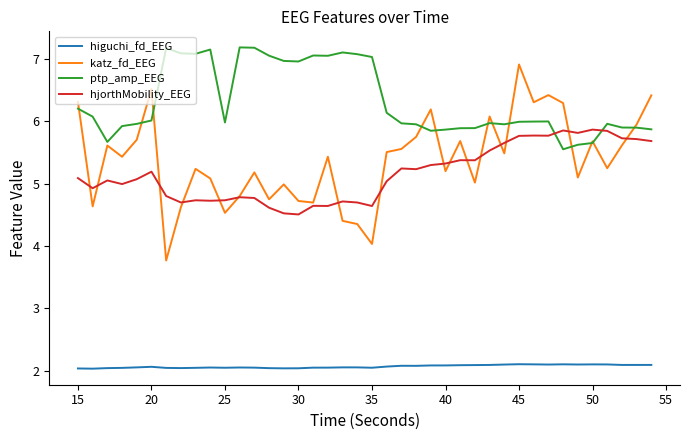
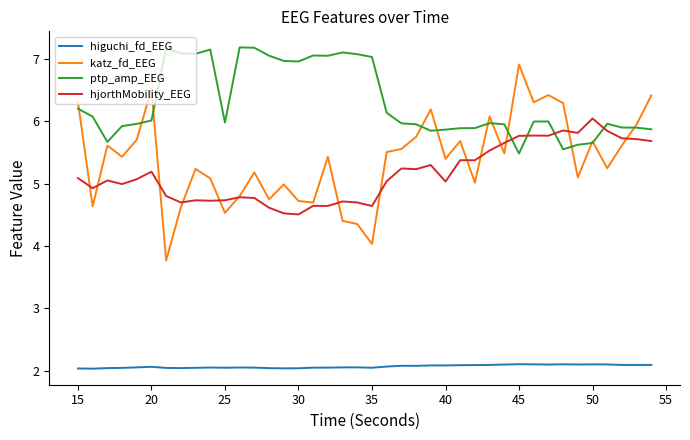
katz_fd_EEG, 40: 5.2 -> 5.4
hjorthMobility_EEG, 40: 5.3 -> 5.0
ptp_amp_EEG, 45: 6.0 -> 5.5
hjorthMobility_EEG, 50: 5.9 -> 6.0
